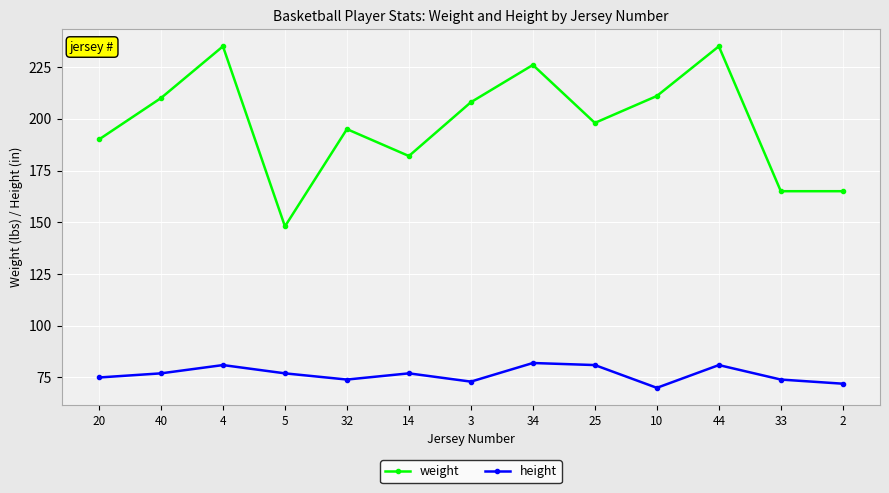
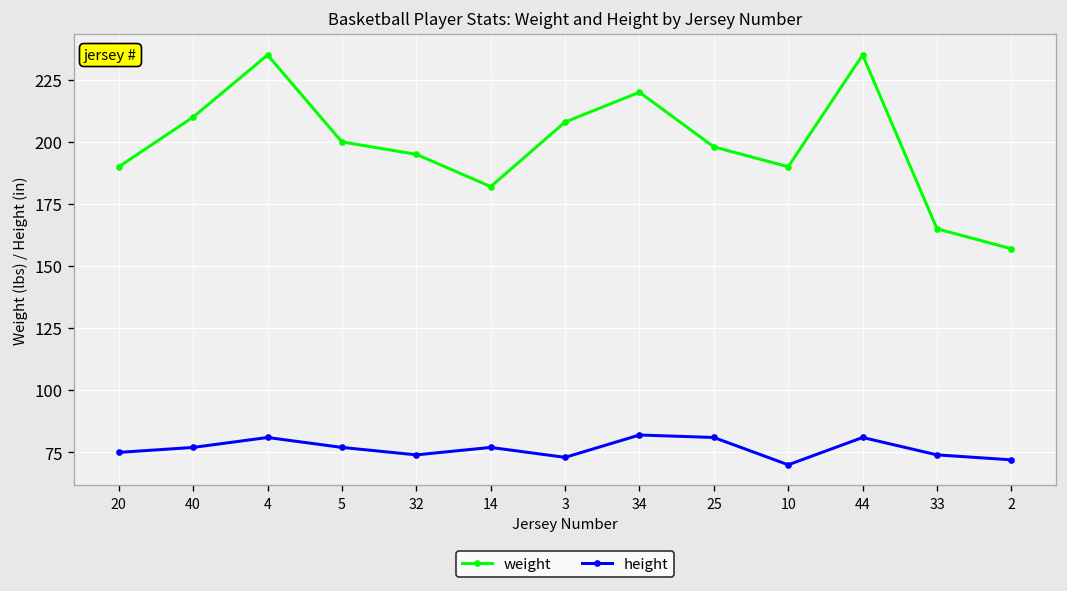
weight, 5: 148 -> 200
weight, 34: 226 -> 220
weight, 10: 211 -> 190
weight, 2: 165 -> 157
